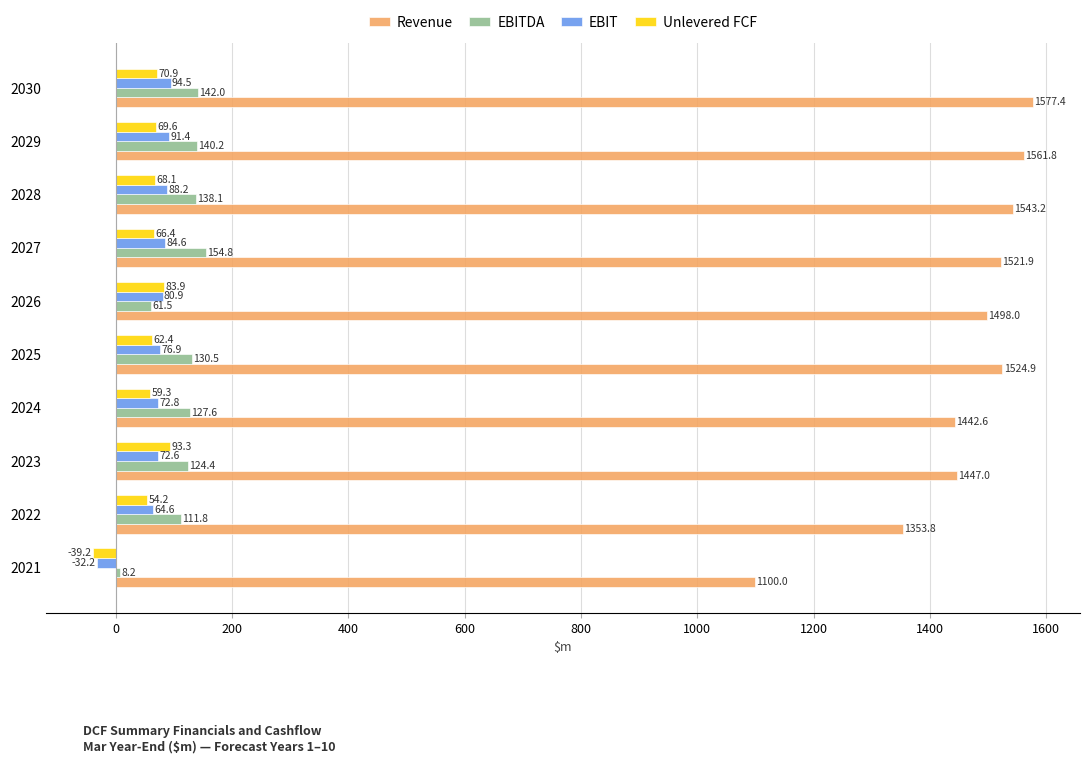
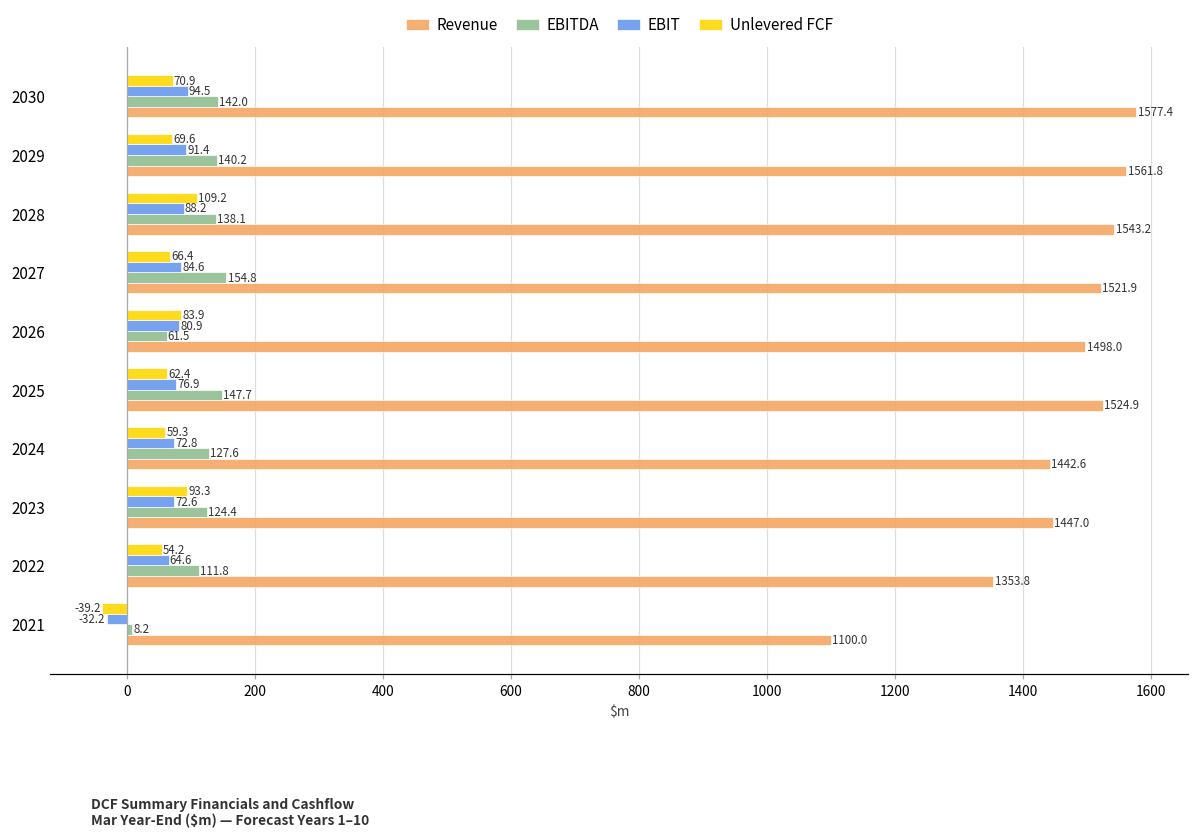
Unlevered FCF, 2028: 68.1 -> 109.2
EBITDA, 2025: 130.5 -> 147.7
